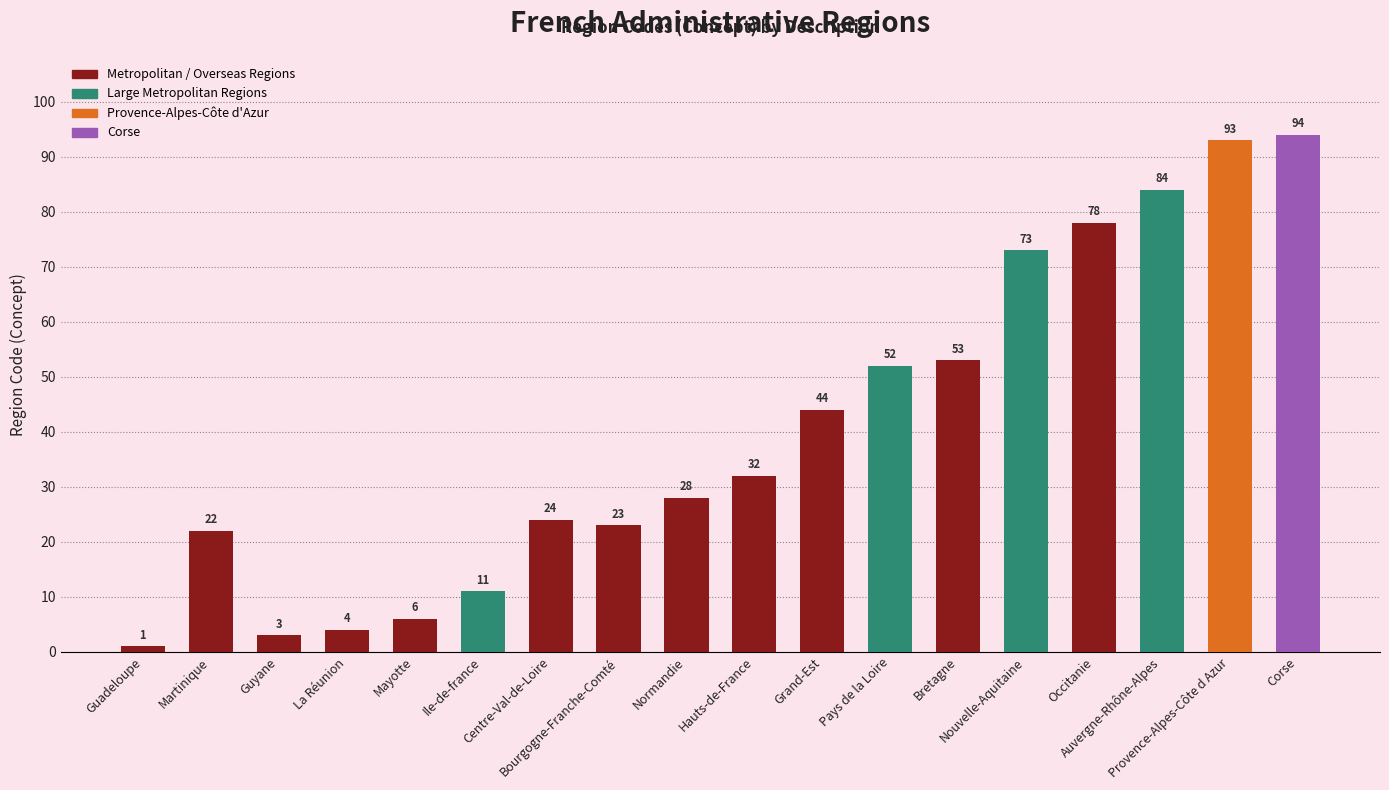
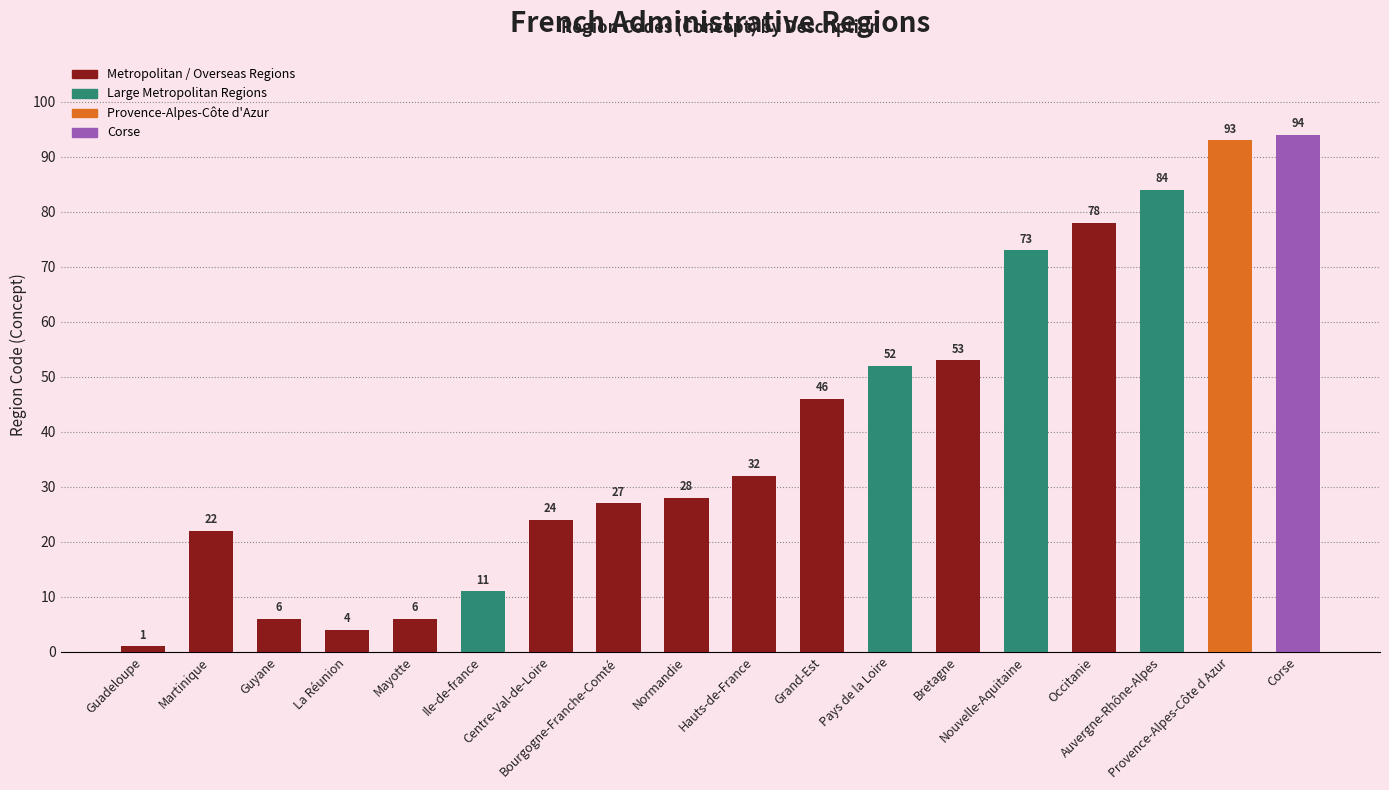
Guyane: 3 -> 6
Bourgogne-Franche-Comté: 23 -> 27
Grand-Est: 44 -> 46
